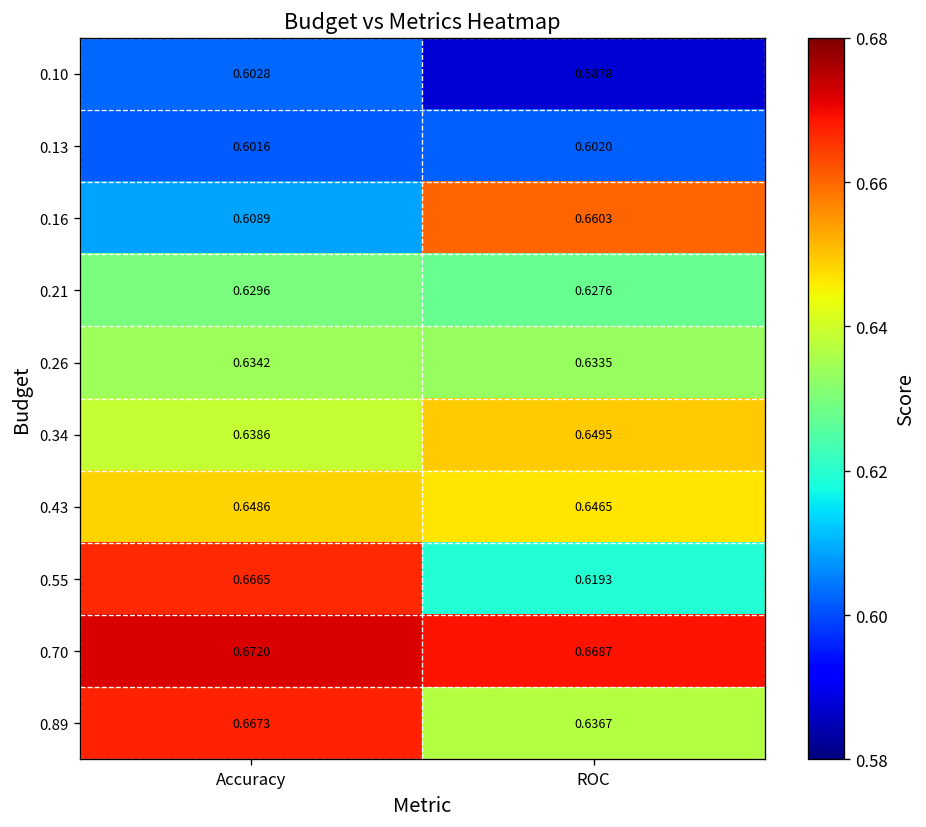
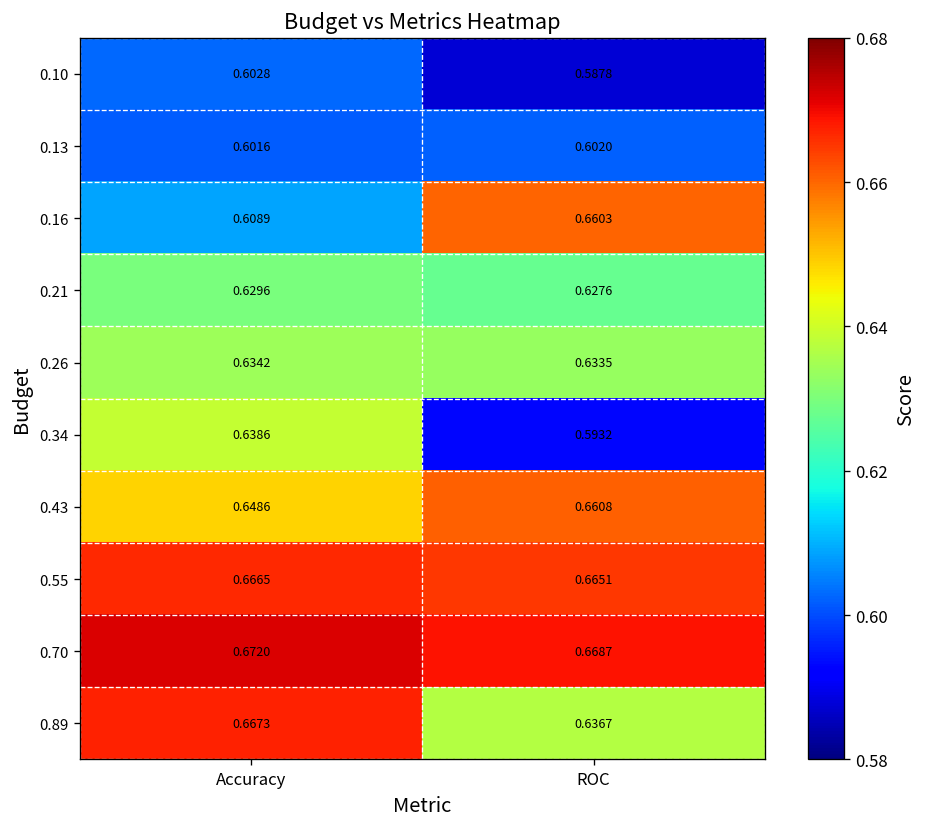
0.34, ROC: 0.6495 -> 0.5932
0.43, ROC: 0.6465 -> 0.6608
0.55, ROC: 0.6193 -> 0.6651
